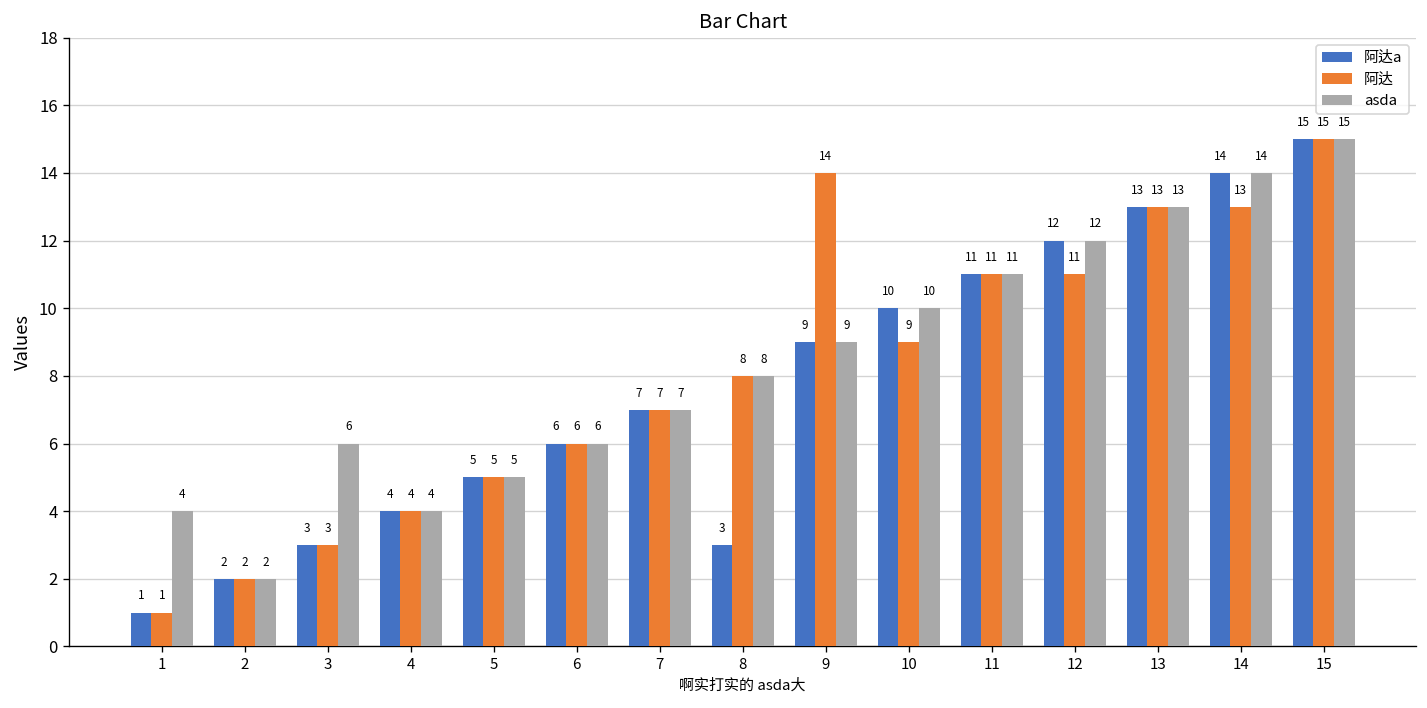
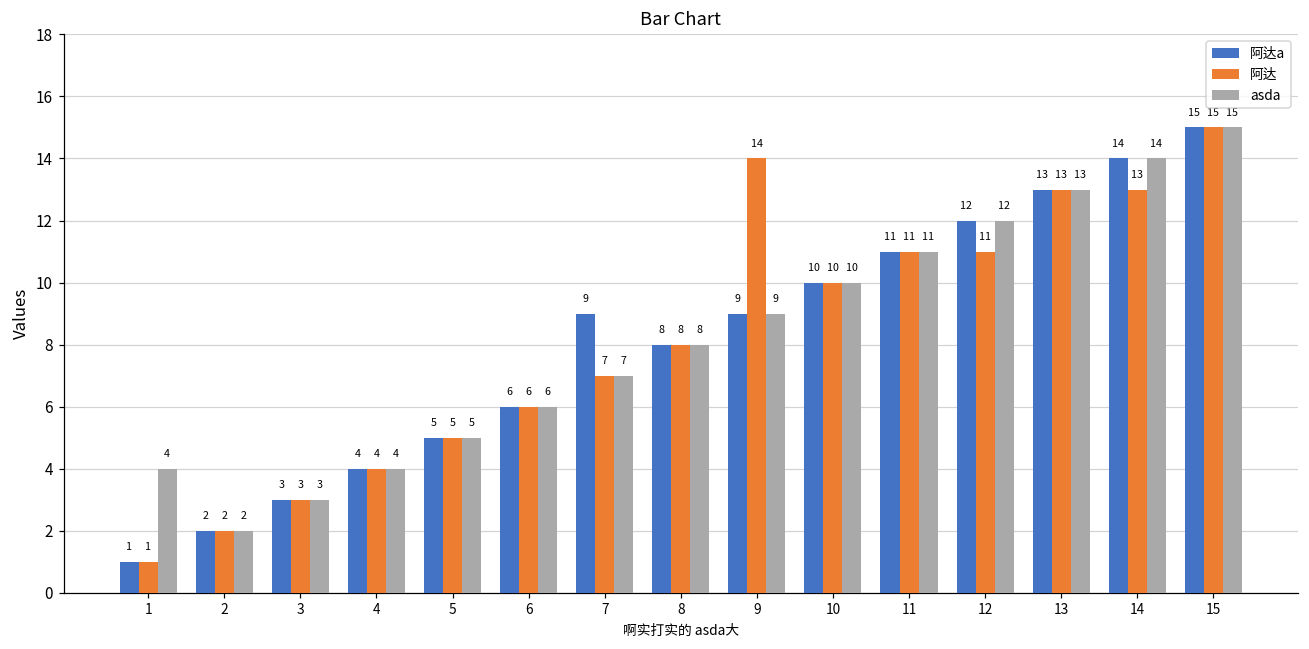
asda, 3: 6 -> 3
阿达a, 7: 7 -> 9
阿达a, 8: 3 -> 8
阿达, 10: 9 -> 10
